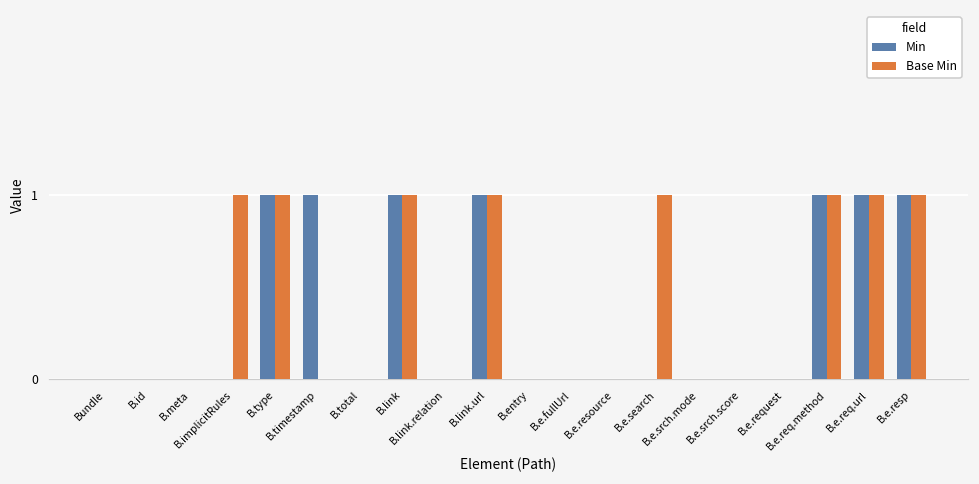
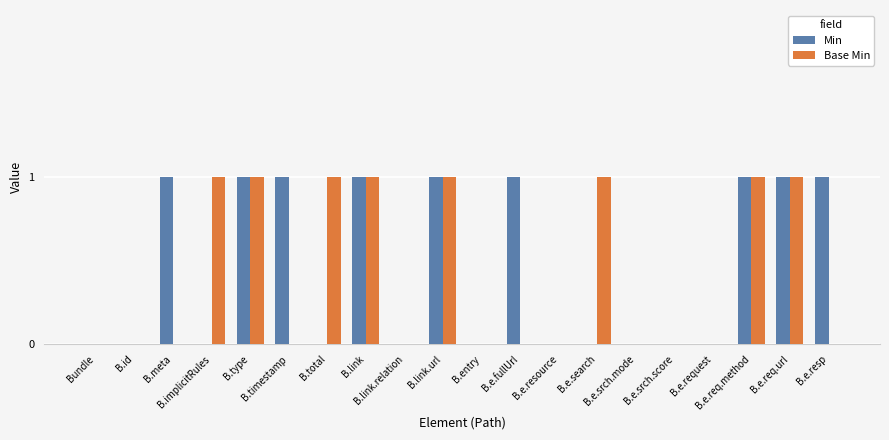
Min, B.meta: 0 -> 1
Base Min, B.total: 0 -> 1
Min, B.e.fullUrl: 0 -> 1
Base Min, B.e.resp: 1 -> 0
